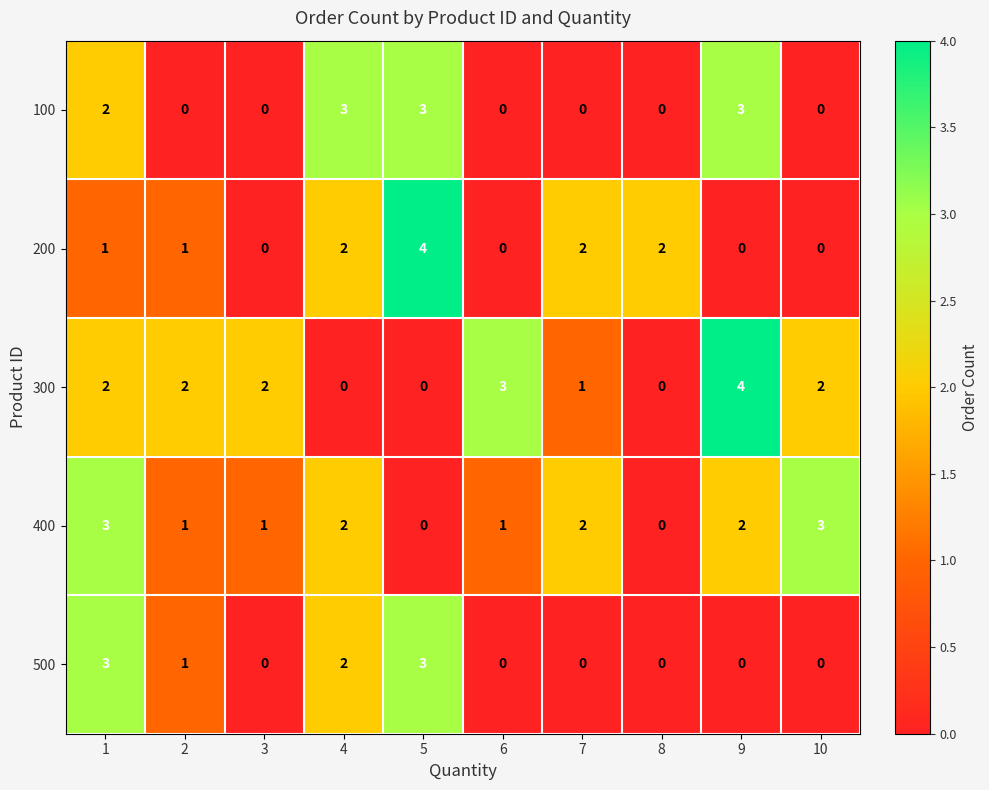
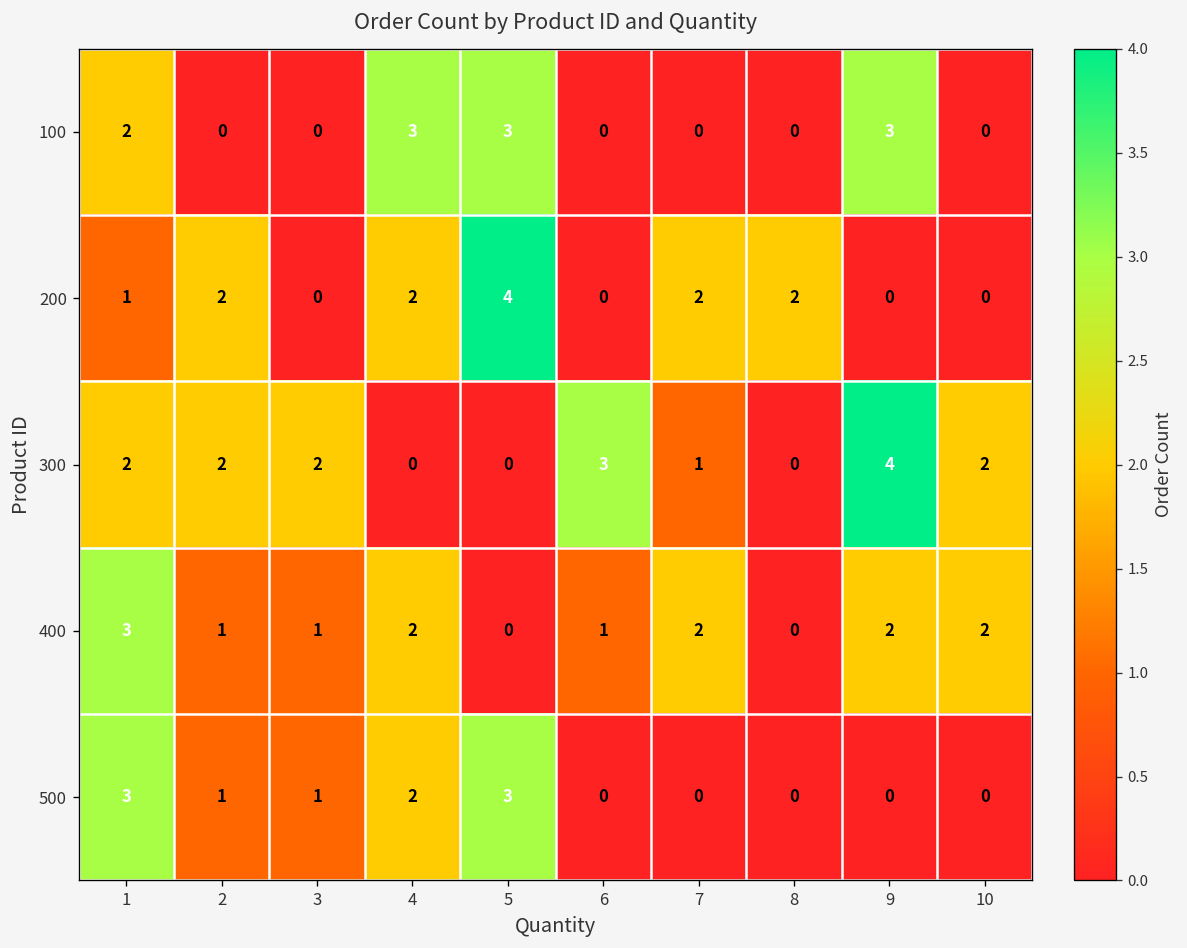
200, 2: 1 -> 2
400, 10: 3 -> 2
500, 3: 0 -> 1
